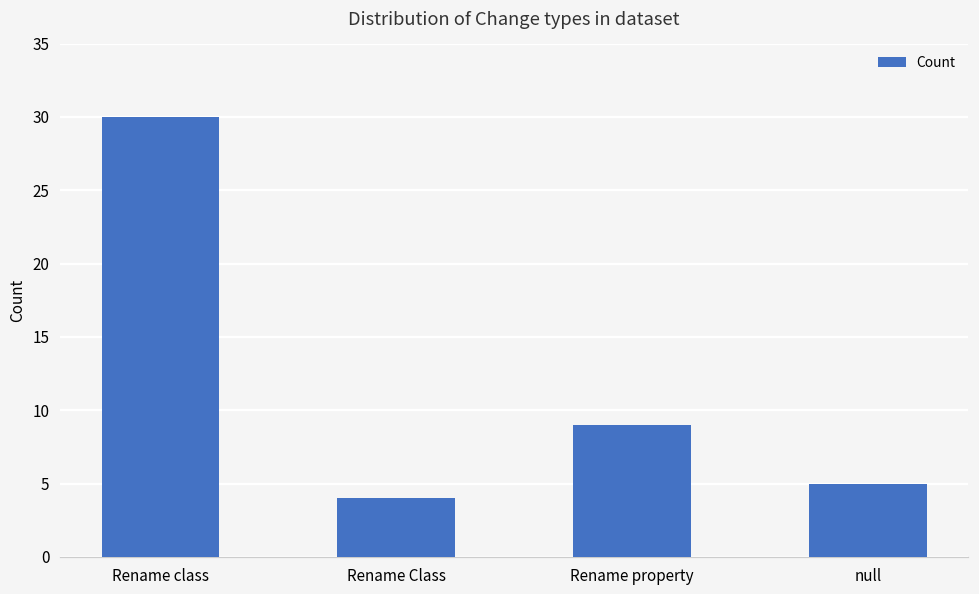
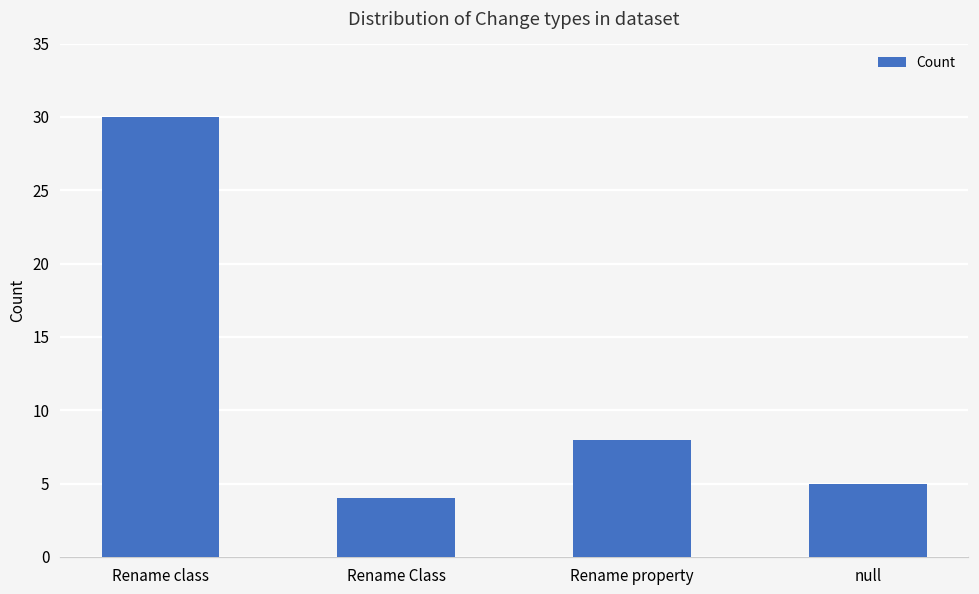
Rename property: 9 -> 8
